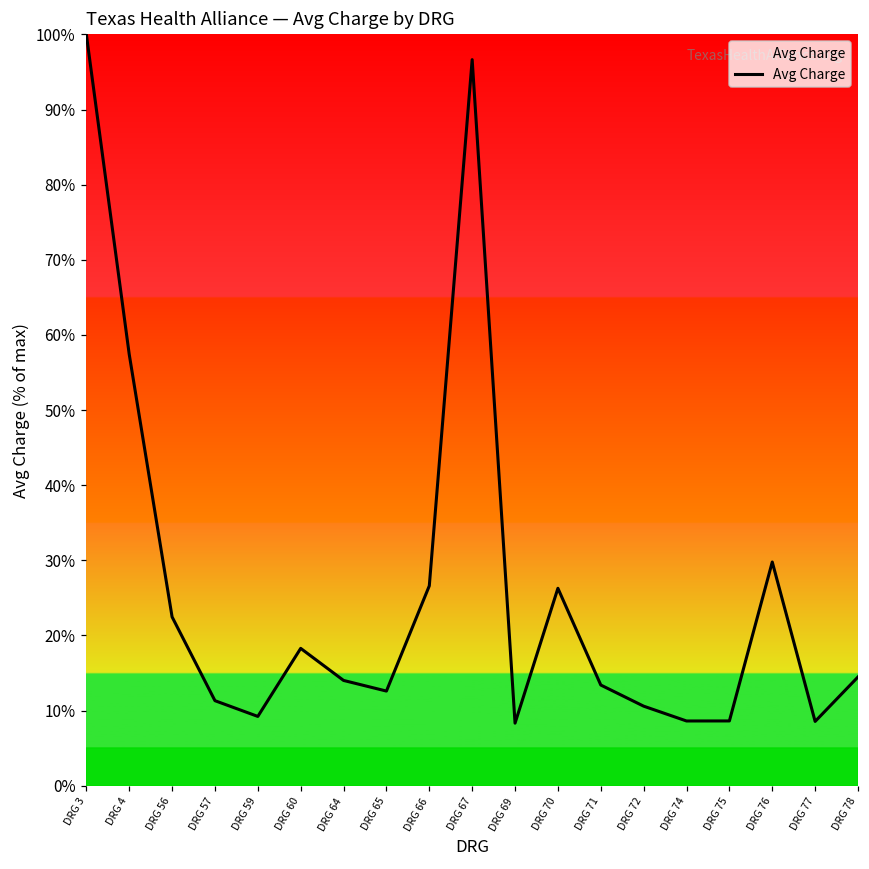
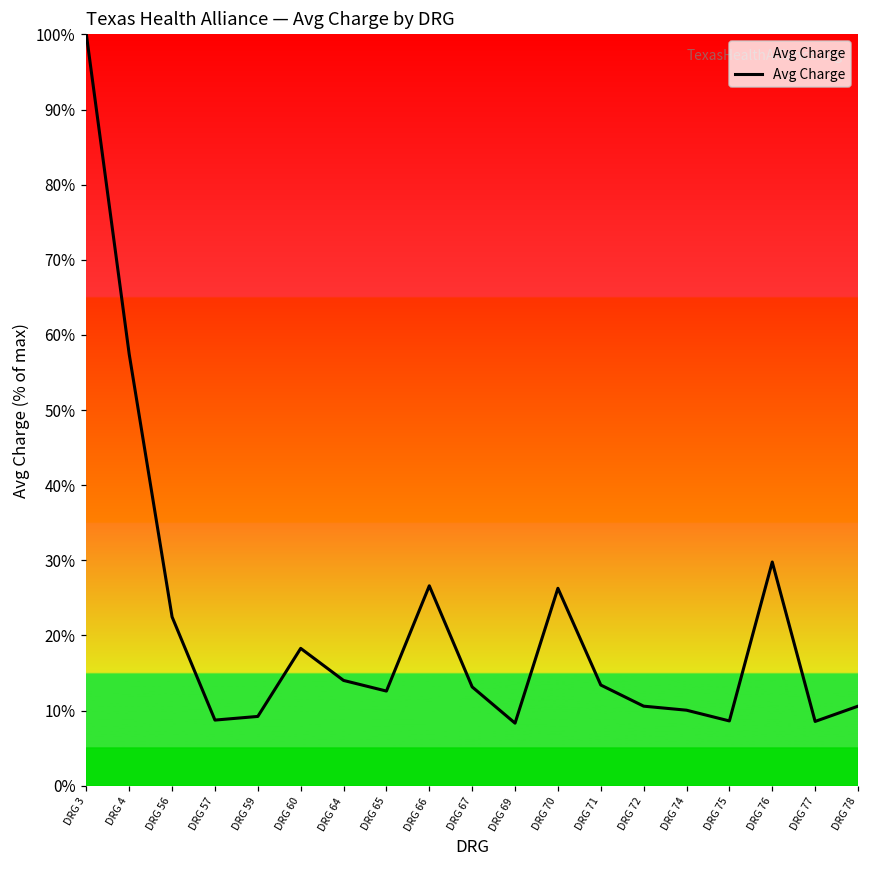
DRG 57: 11% -> 9%
DRG 67: 97% -> 13%
DRG 74: 9% -> 10%
DRG 78: 14% -> 11%
